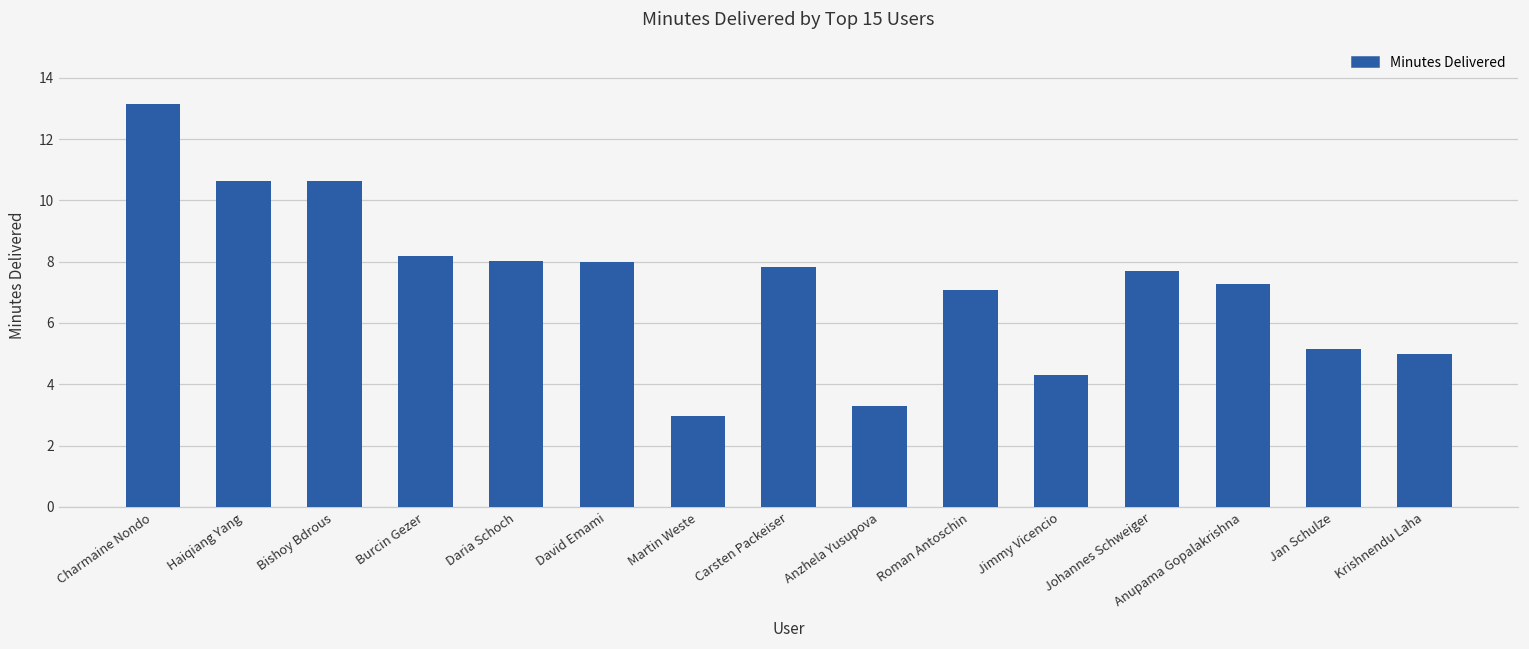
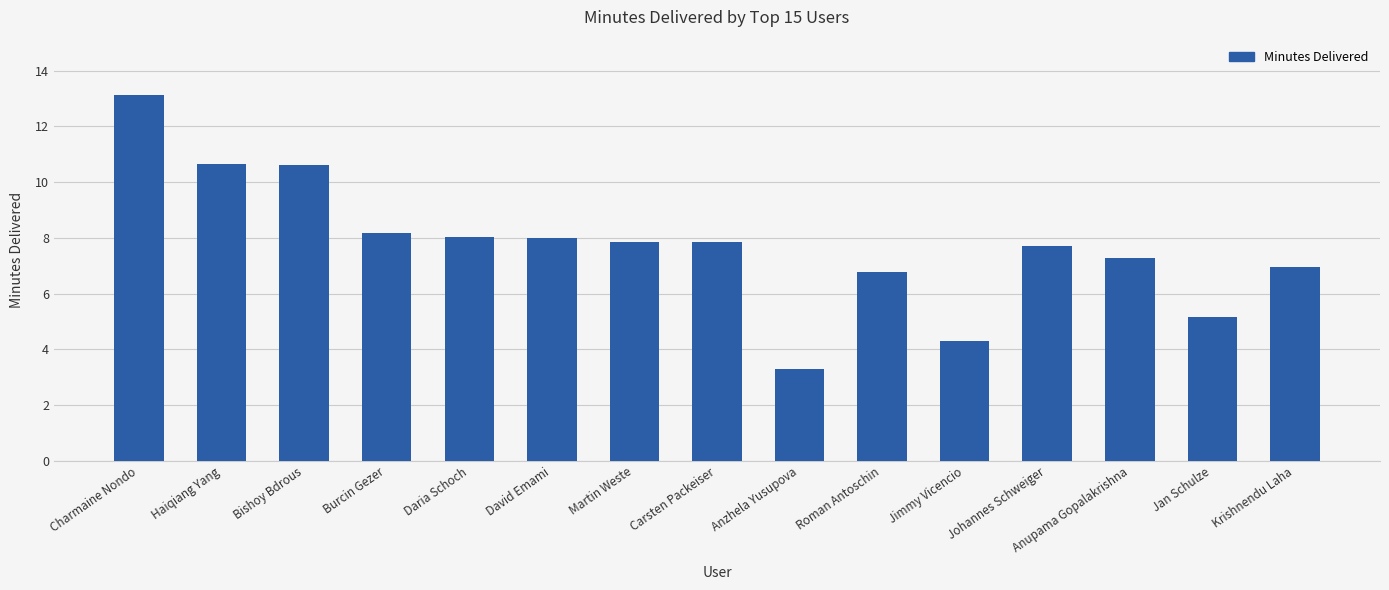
Martin Weste: 3.0 -> 7.8
Roman Antoschin: 7.1 -> 6.8
Krishnendu Laha: 5.0 -> 7.0
